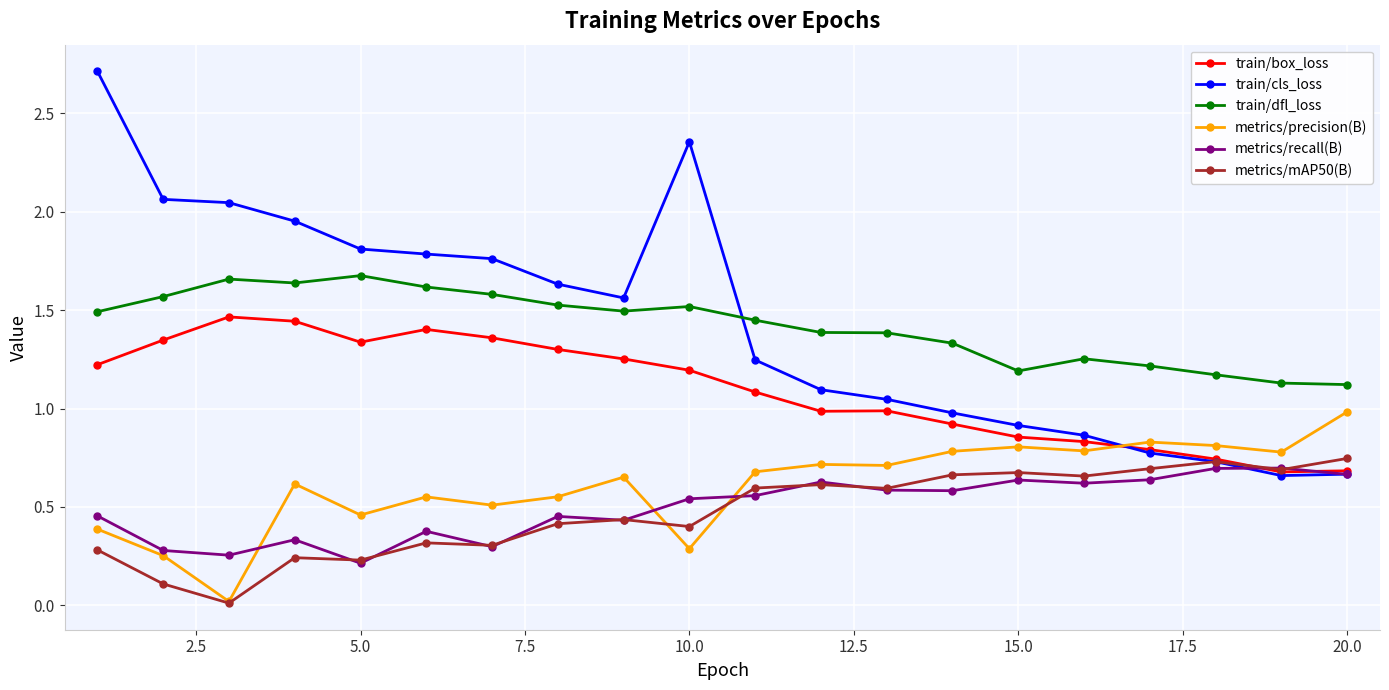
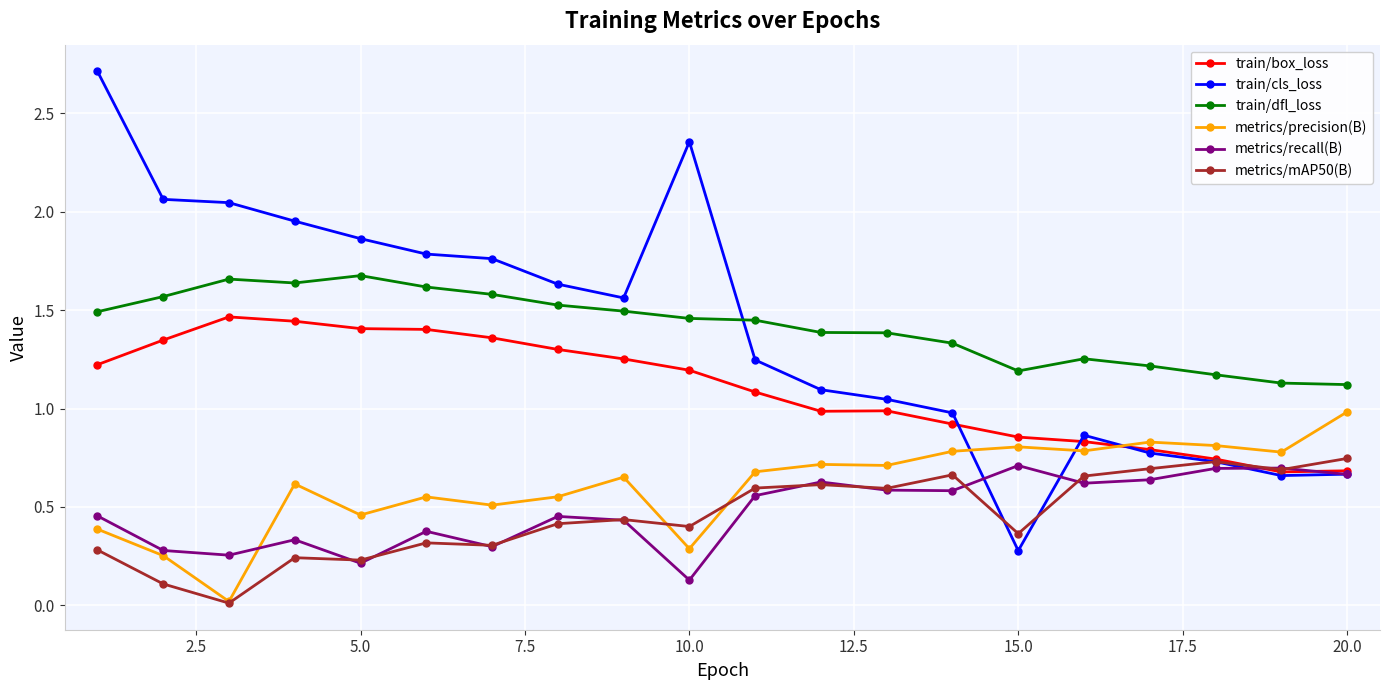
train/box_loss, 5.0: 1.34 -> 1.41
train/cls_loss, 5.0: 1.81 -> 1.86
train/dfl_loss, 10.0: 1.52 -> 1.46
metrics/recall(B), 10.0: 0.54 -> 0.13
train/cls_loss, 15.0: 0.91 -> 0.28
metrics/recall(B), 15.0: 0.64 -> 0.71
metrics/mAP50(B), 15.0: 0.67 -> 0.36
